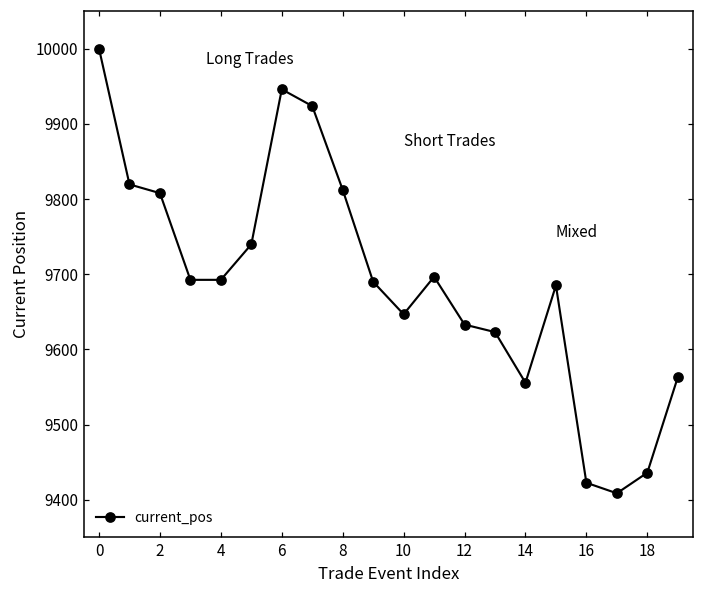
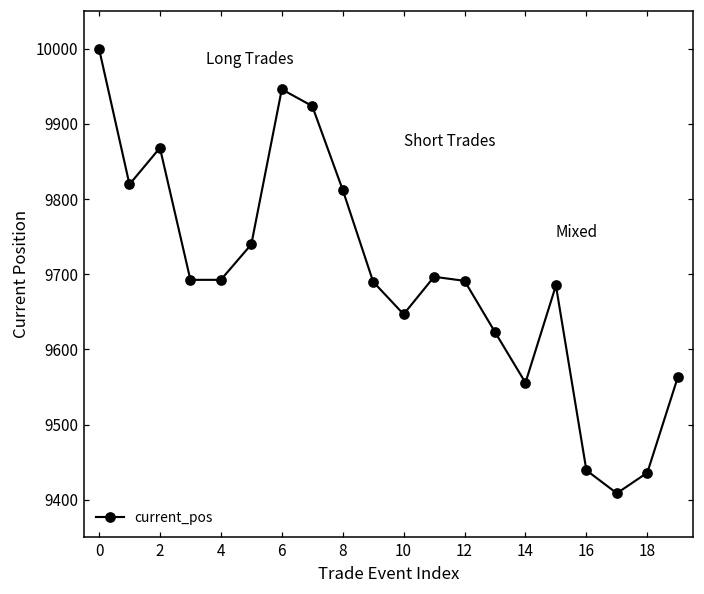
2: 9810 -> 9870
12: 9630 -> 9690
16: 9420 -> 9440
